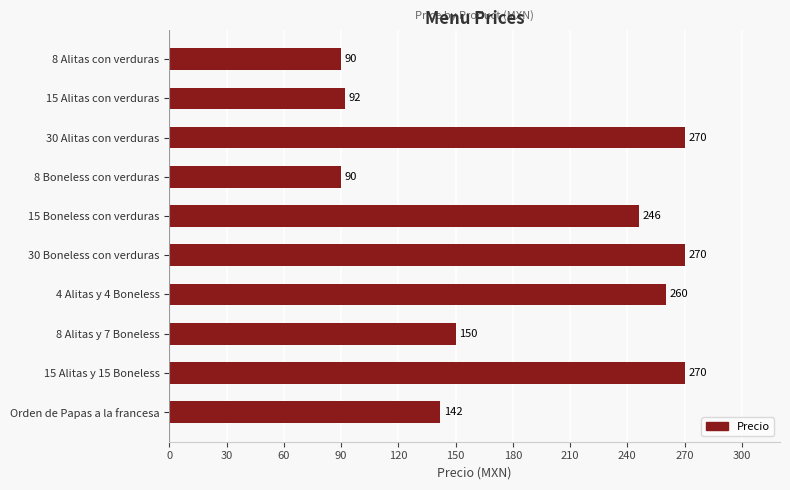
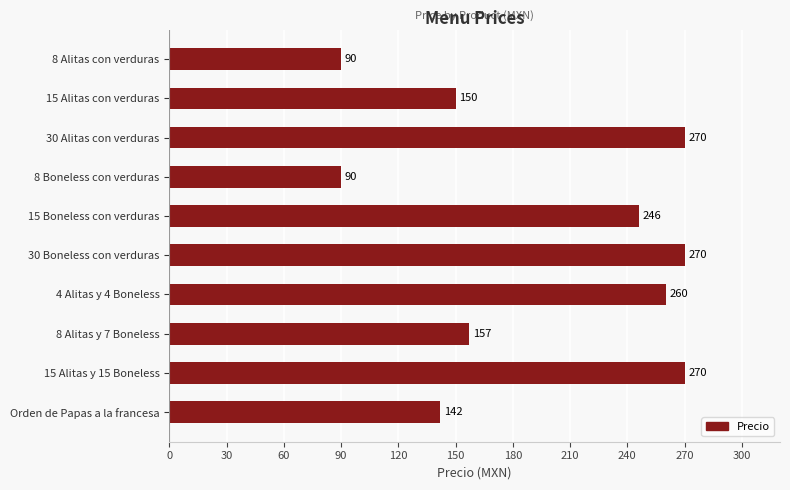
15 Alitas con verduras: 92 -> 150
8 Alitas y 7 Boneless: 150 -> 157
